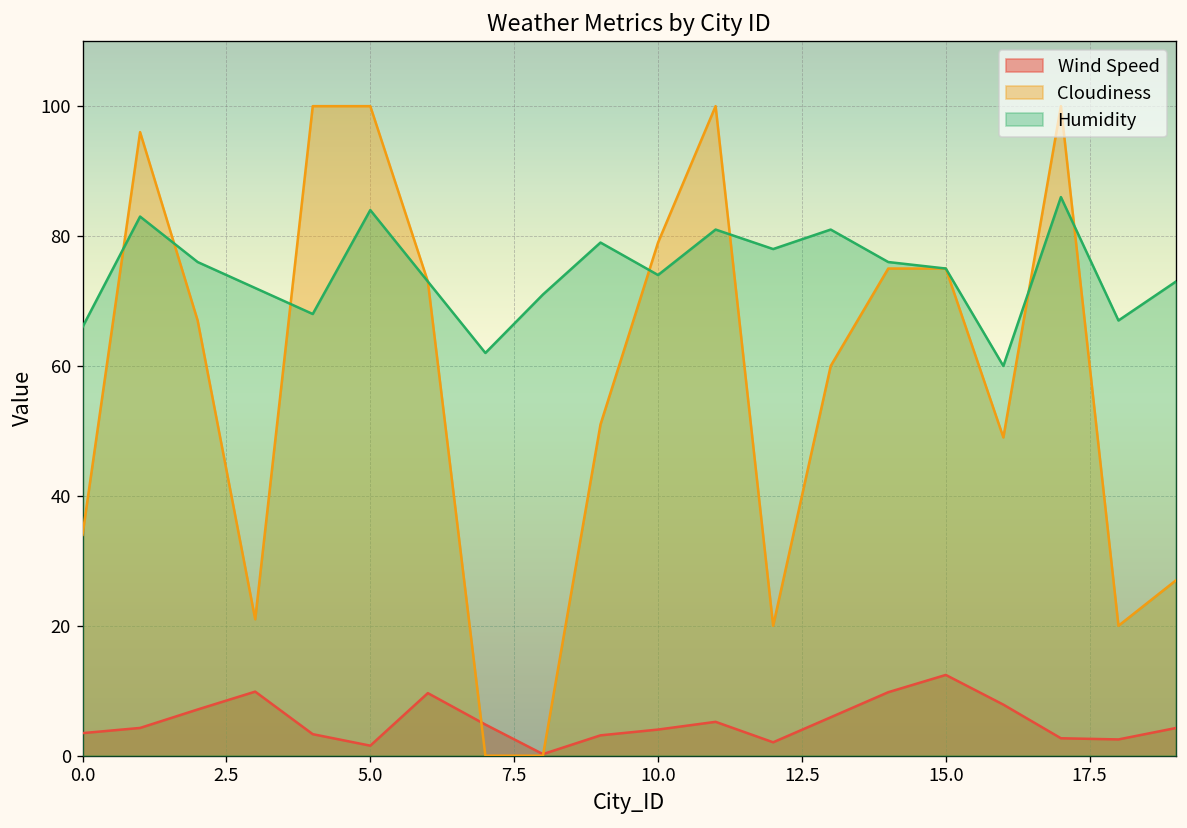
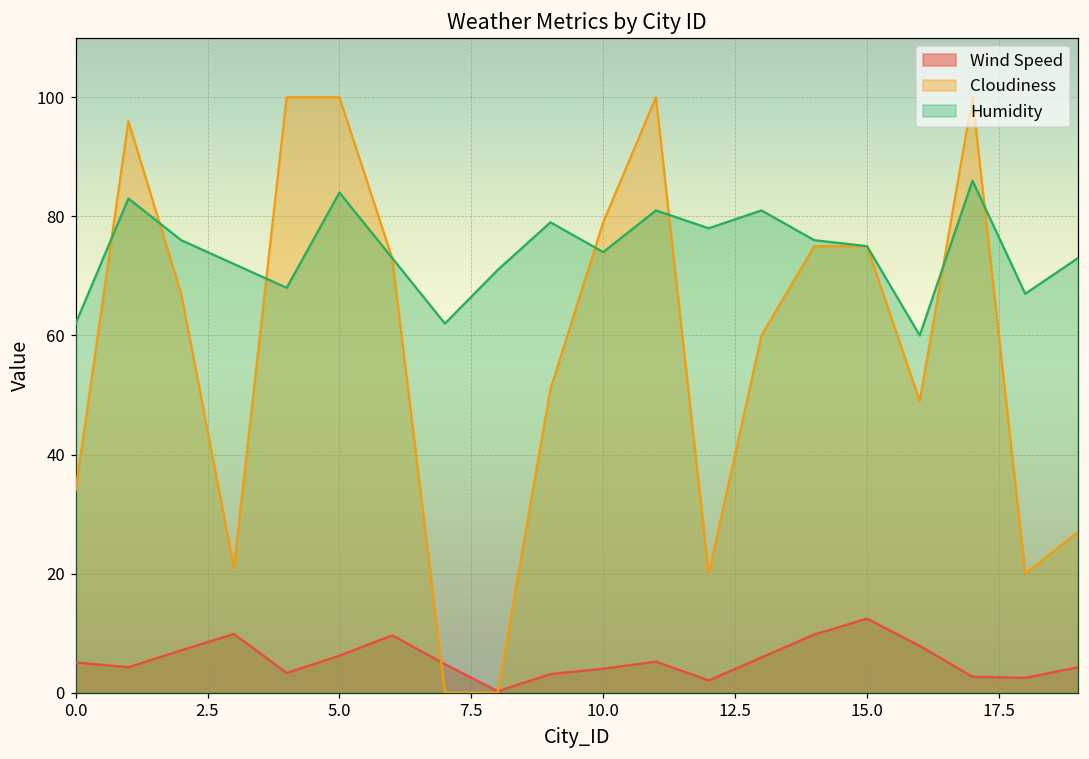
Wind Speed, 0.0: 3 -> 5
Humidity, 0.0: 66 -> 62
Wind Speed, 5.0: 2 -> 6
